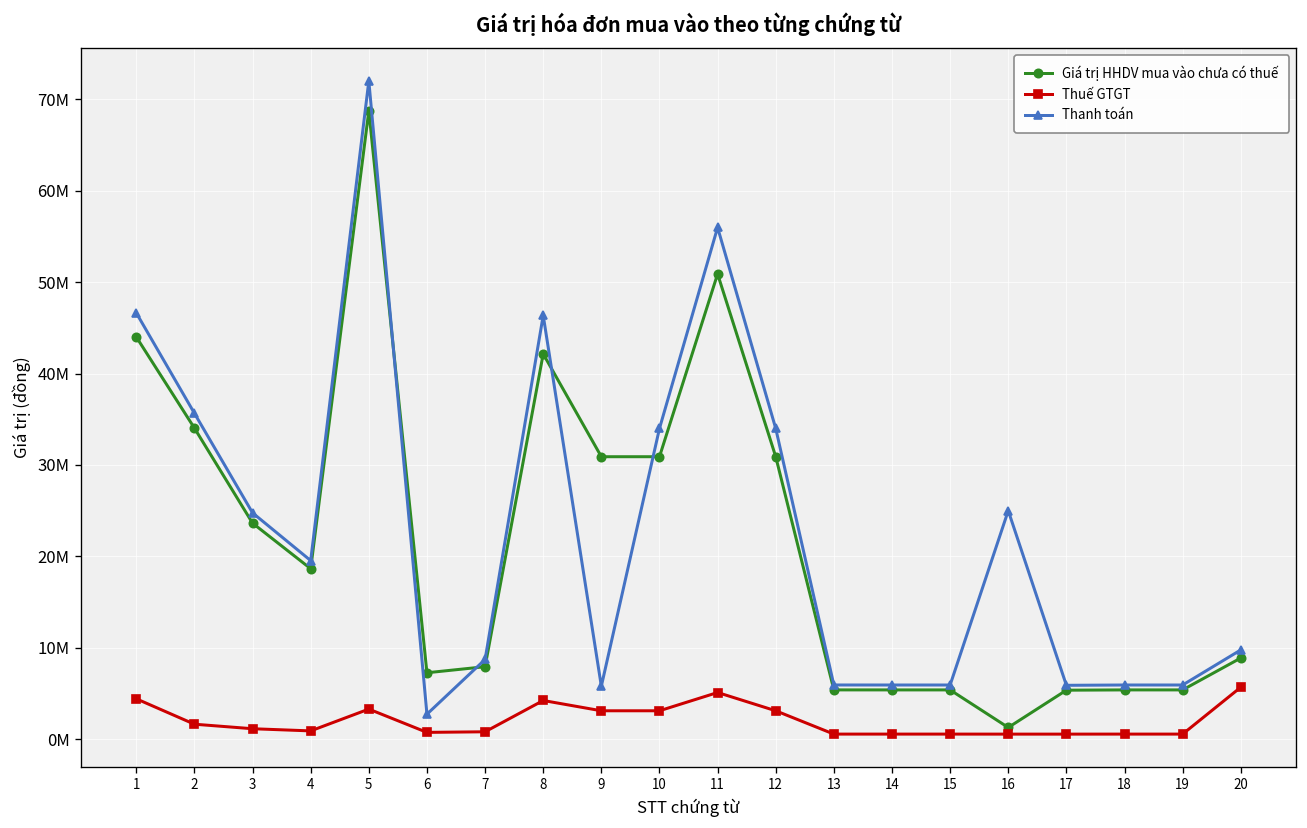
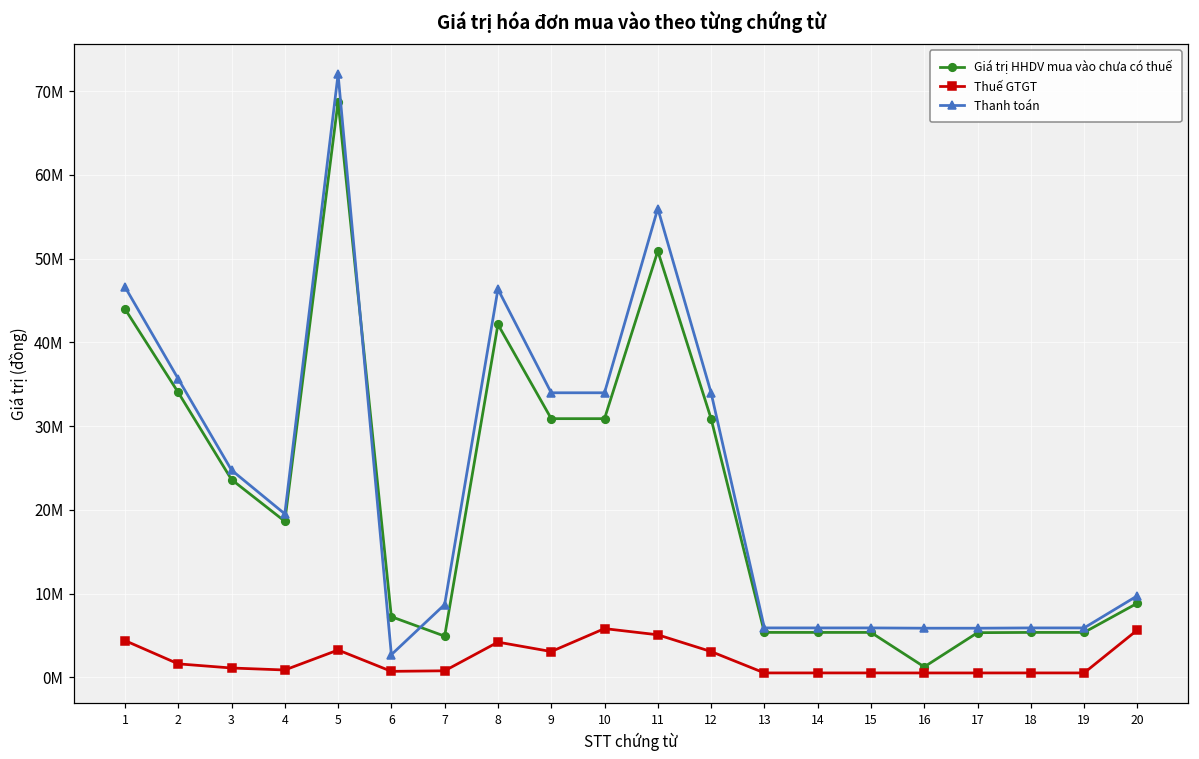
Giá trị HHDV mua vào chưa có thuế, 7: 8000000 -> 5000000
Thanh toán, 9: 6000000 -> 34000000
Thuế GTGT, 10: 3000000 -> 6000000
Thanh toán, 16: 25000000 -> 6000000
